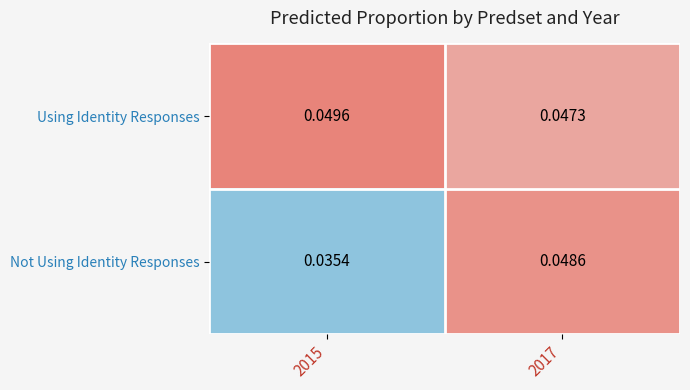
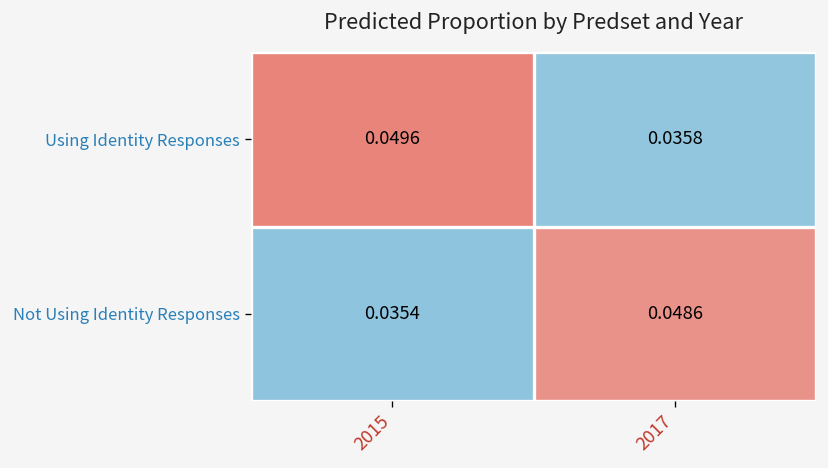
Using Identity Responses, 2017: 0.0473 -> 0.0358
